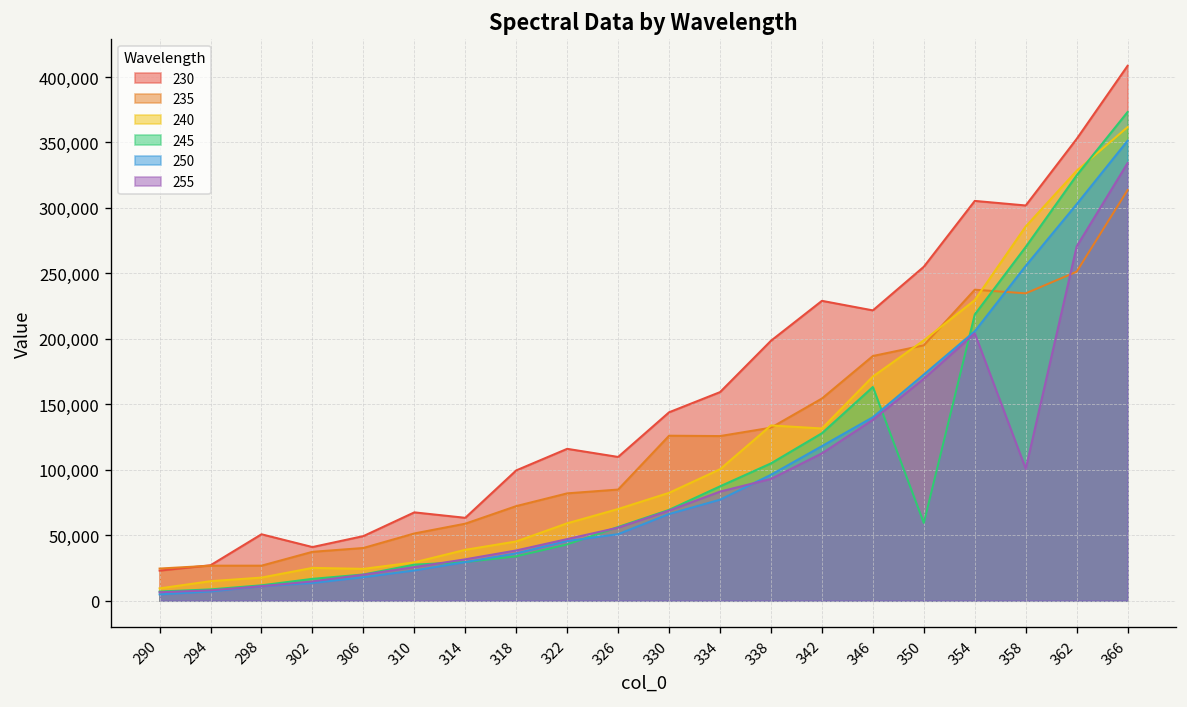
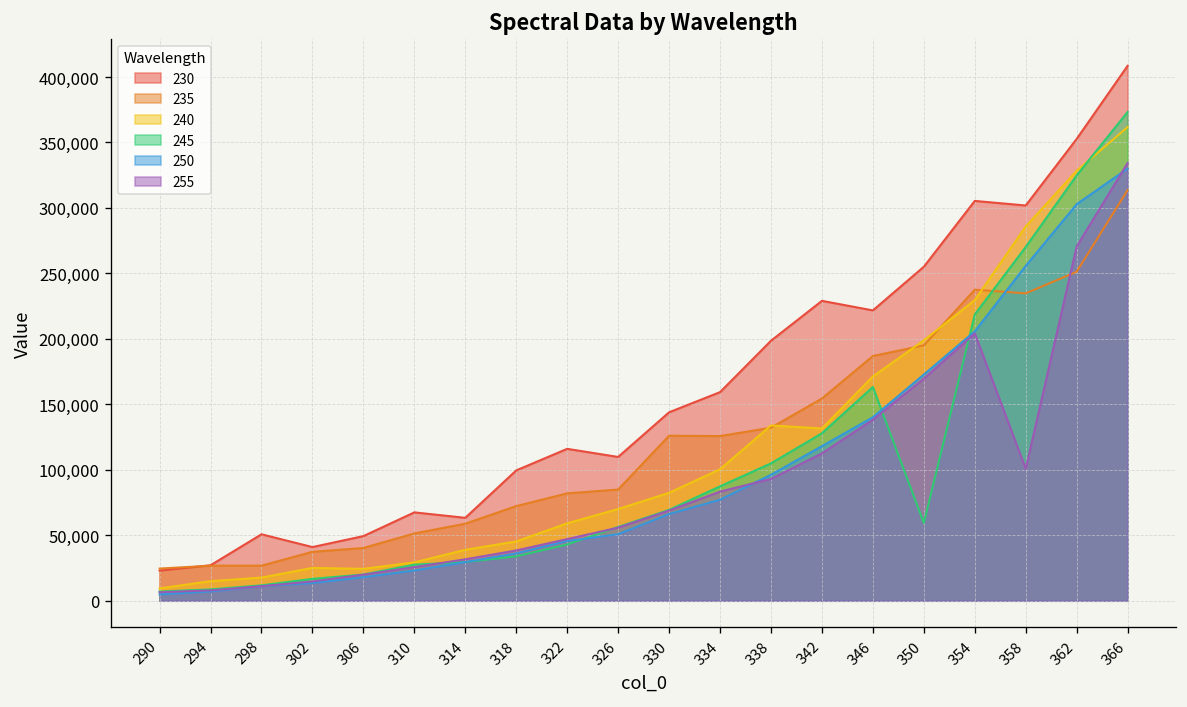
250, 366: 351,000 -> 330,000
